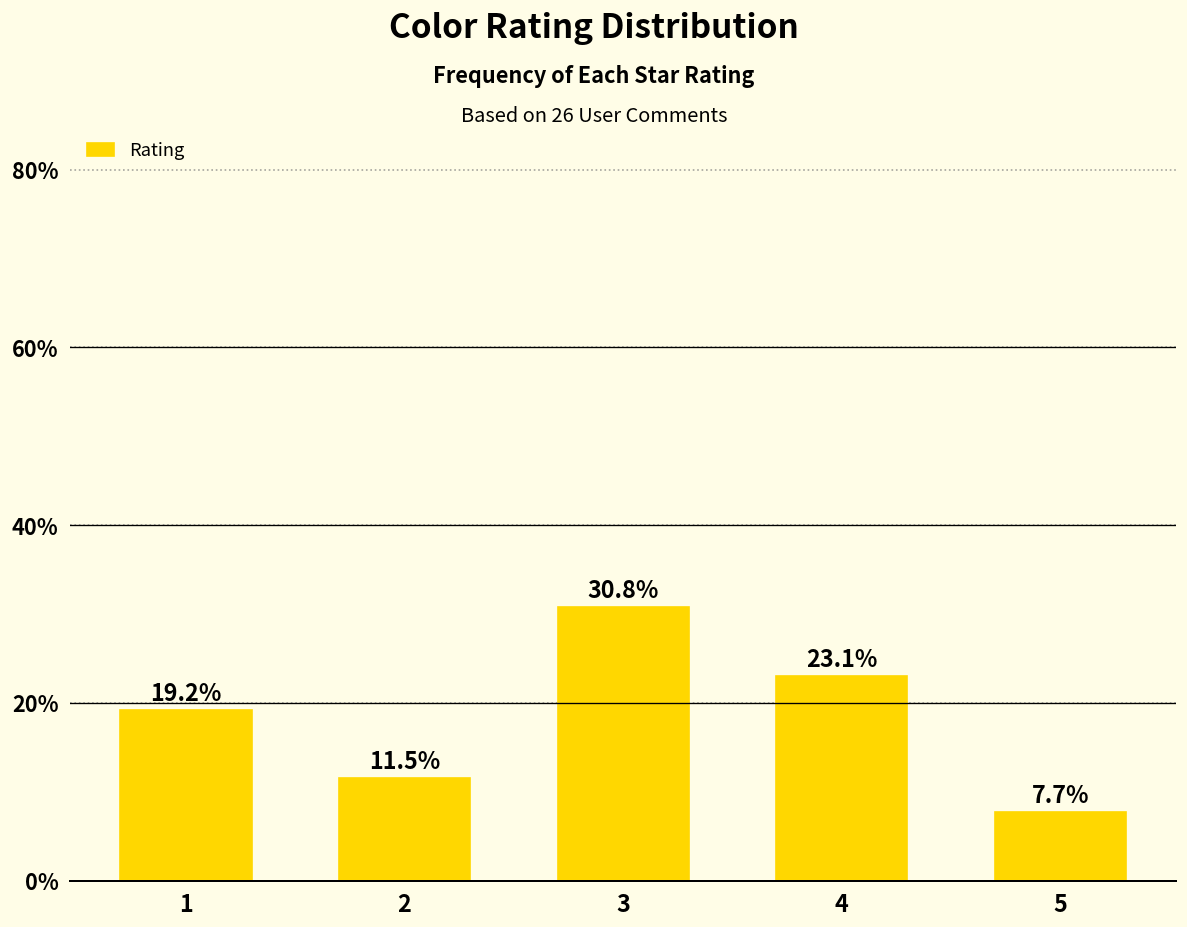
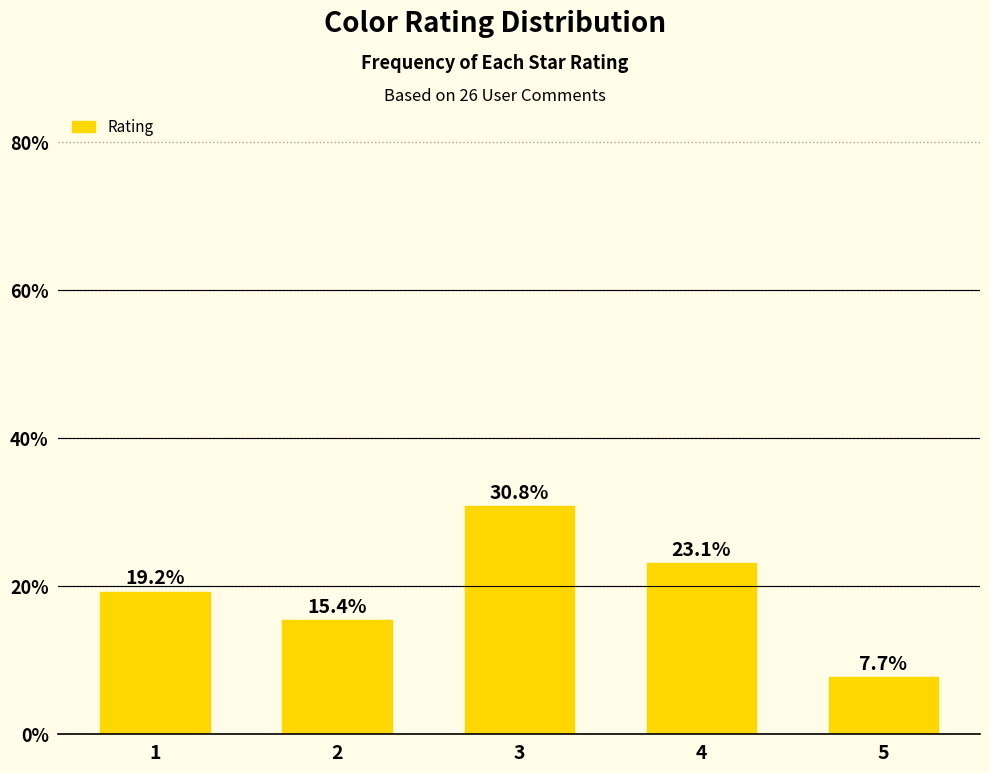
2: 11.5% -> 15.4%
